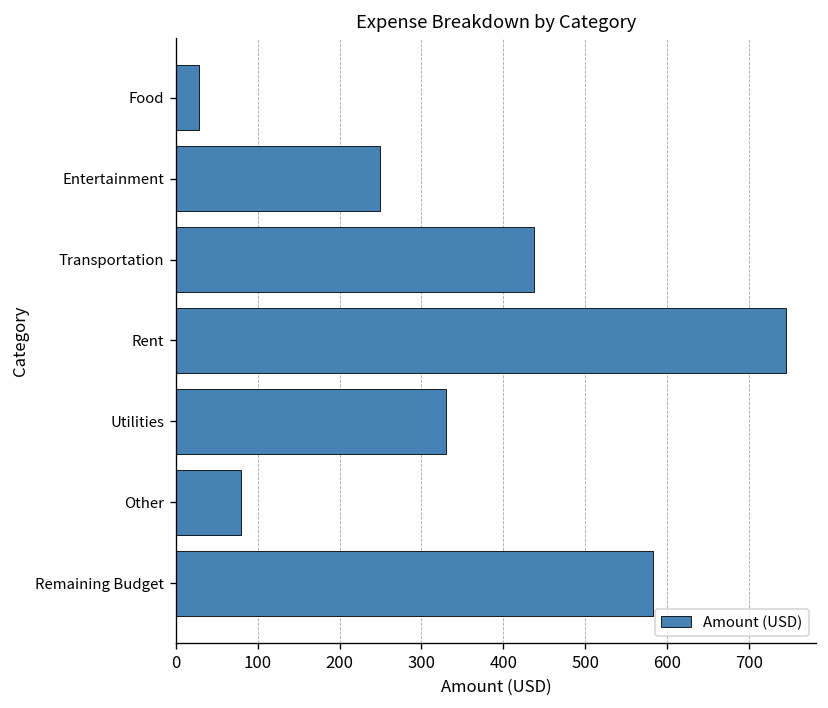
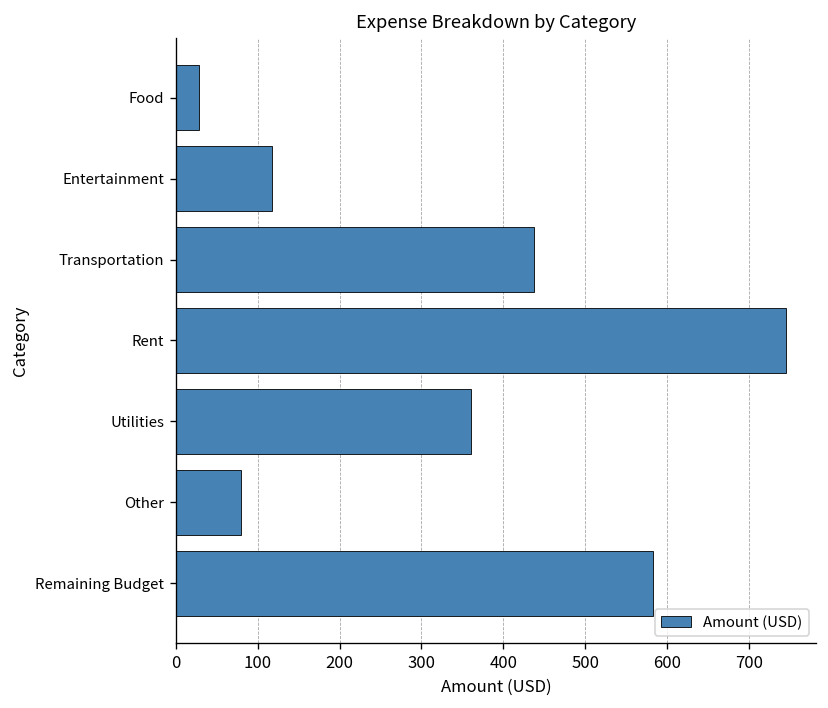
Entertainment: 250 -> 120
Utilities: 330 -> 360
